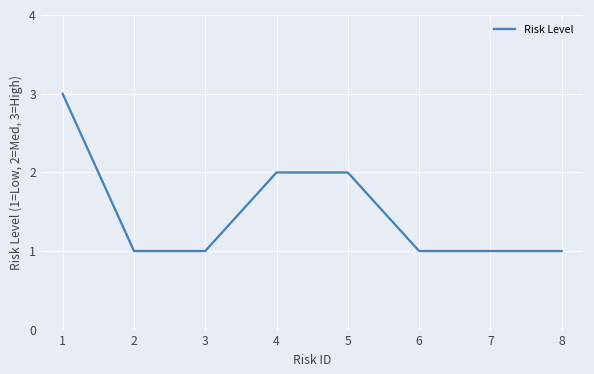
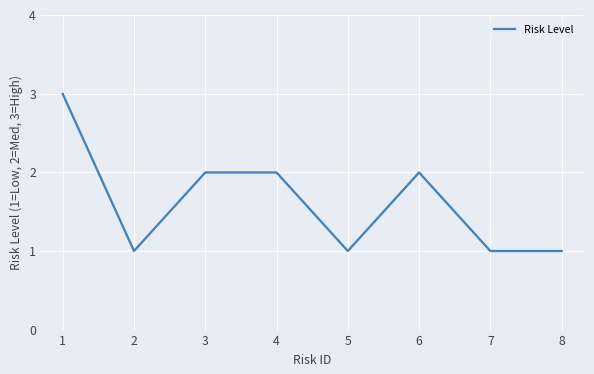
3: 1 -> 2
5: 2 -> 1
6: 1 -> 2
